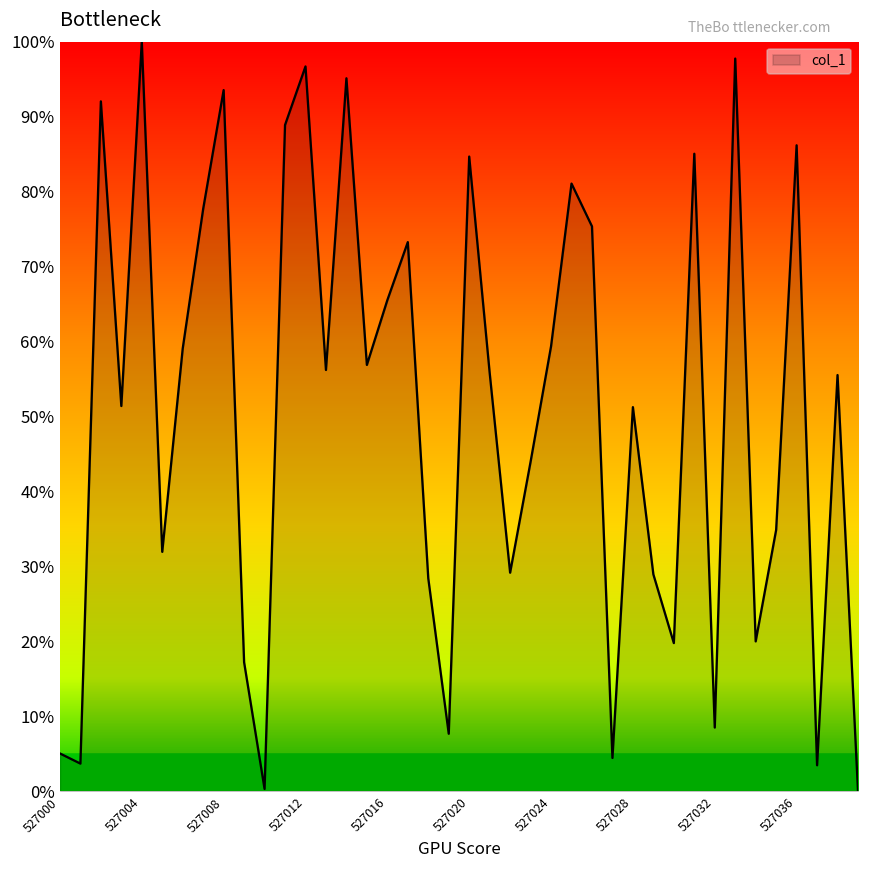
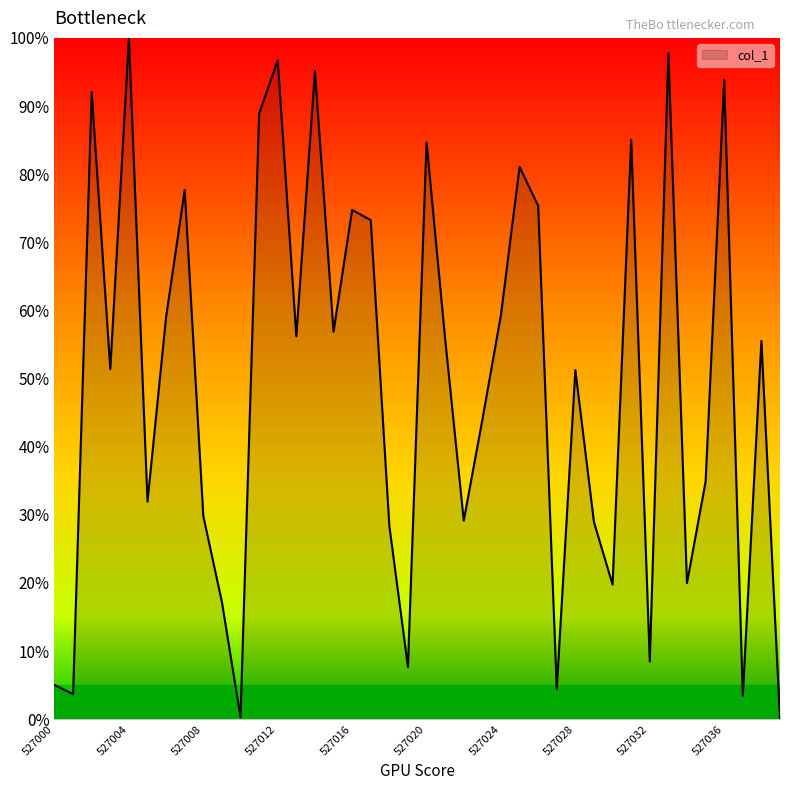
527008: 94% -> 30%
527016: 66% -> 75%
527036: 86% -> 94%
